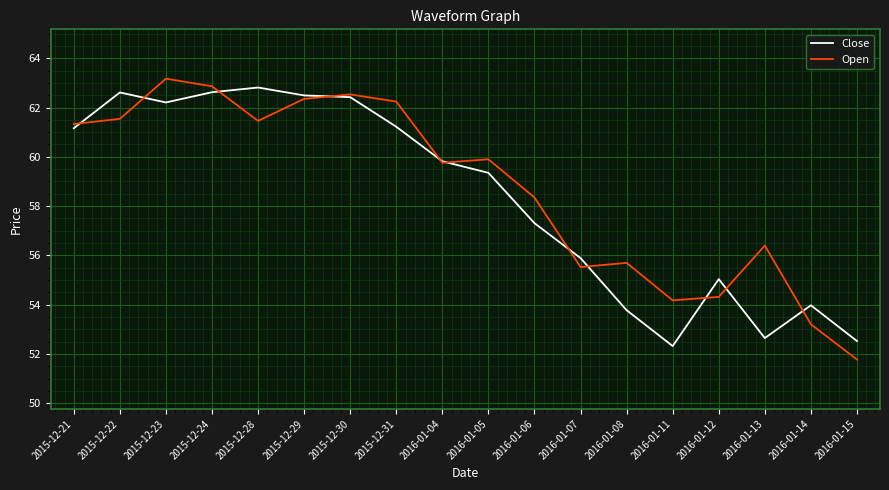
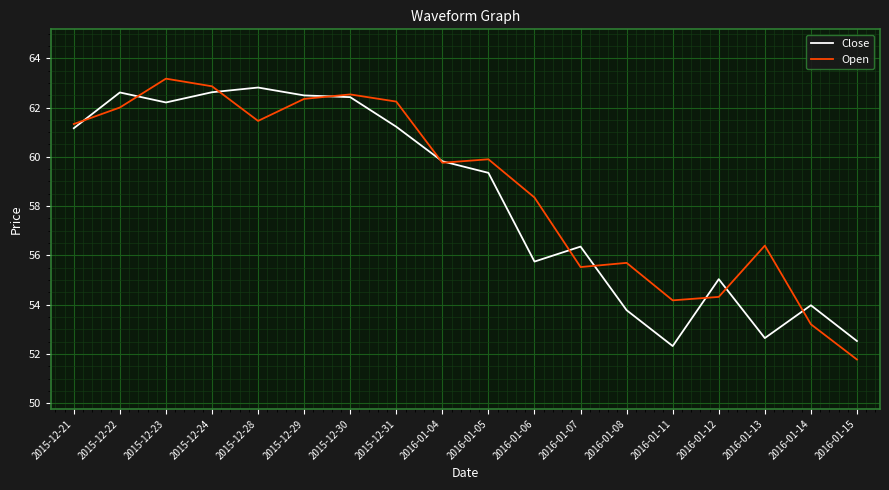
Open, 2015-12-22: 61.5 -> 62.0
Close, 2016-01-06: 57.3 -> 55.8
Close, 2016-01-07: 55.9 -> 56.4
